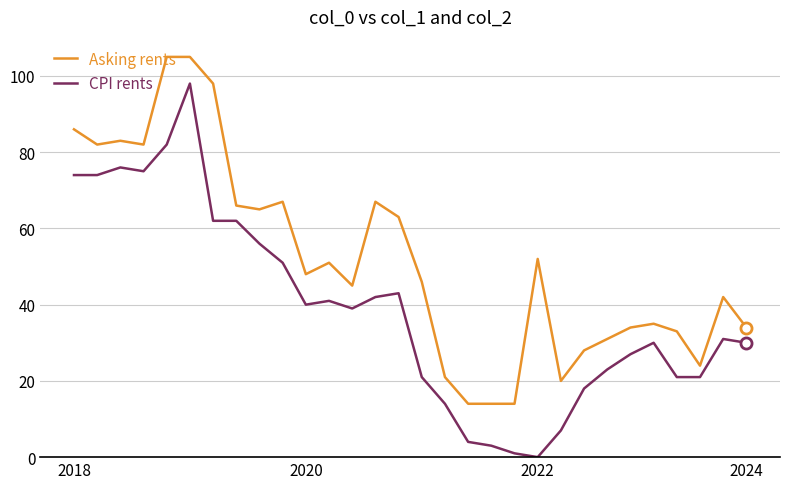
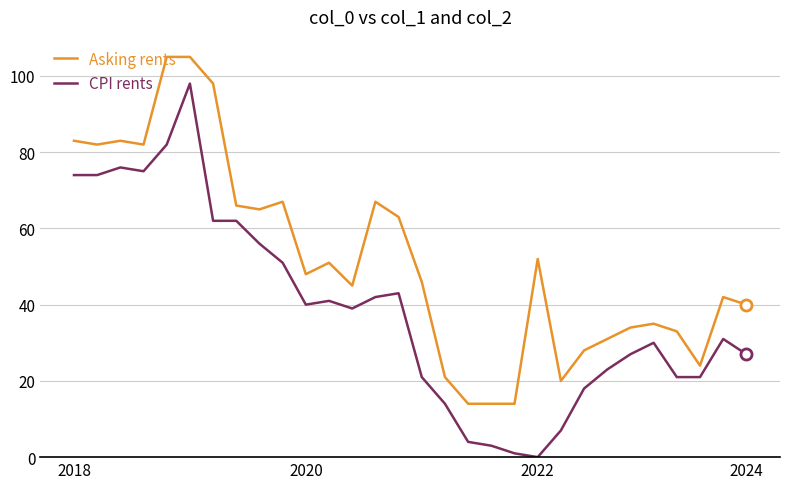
Asking rents, 2018: 86 -> 83
Asking rents, 2024: 34 -> 40
CPI rents, 2024: 30 -> 27
